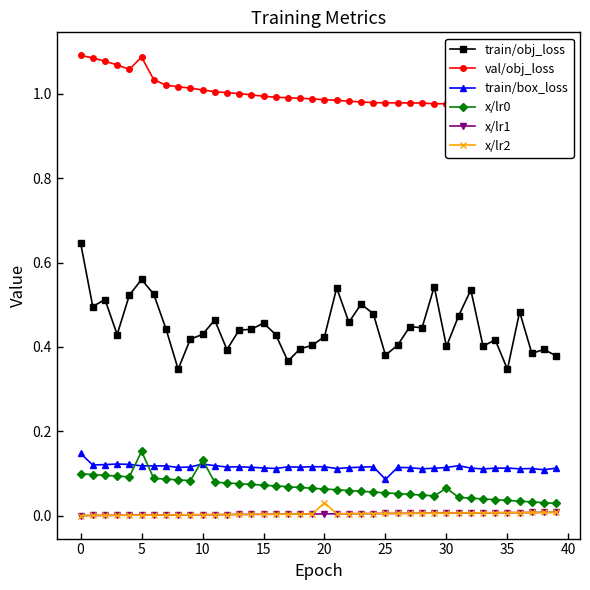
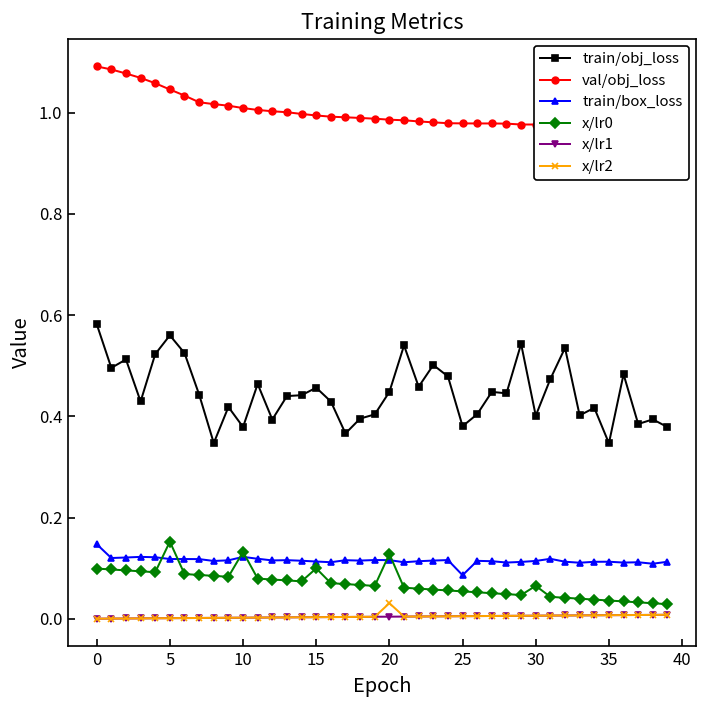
train/obj_loss, 0: 0.65 -> 0.58
val/obj_loss, 5: 1.09 -> 1.05
train/obj_loss, 10: 0.43 -> 0.38
x/lr0, 15: 0.07 -> 0.10
train/obj_loss, 20: 0.42 -> 0.45
x/lr0, 20: 0.06 -> 0.13
